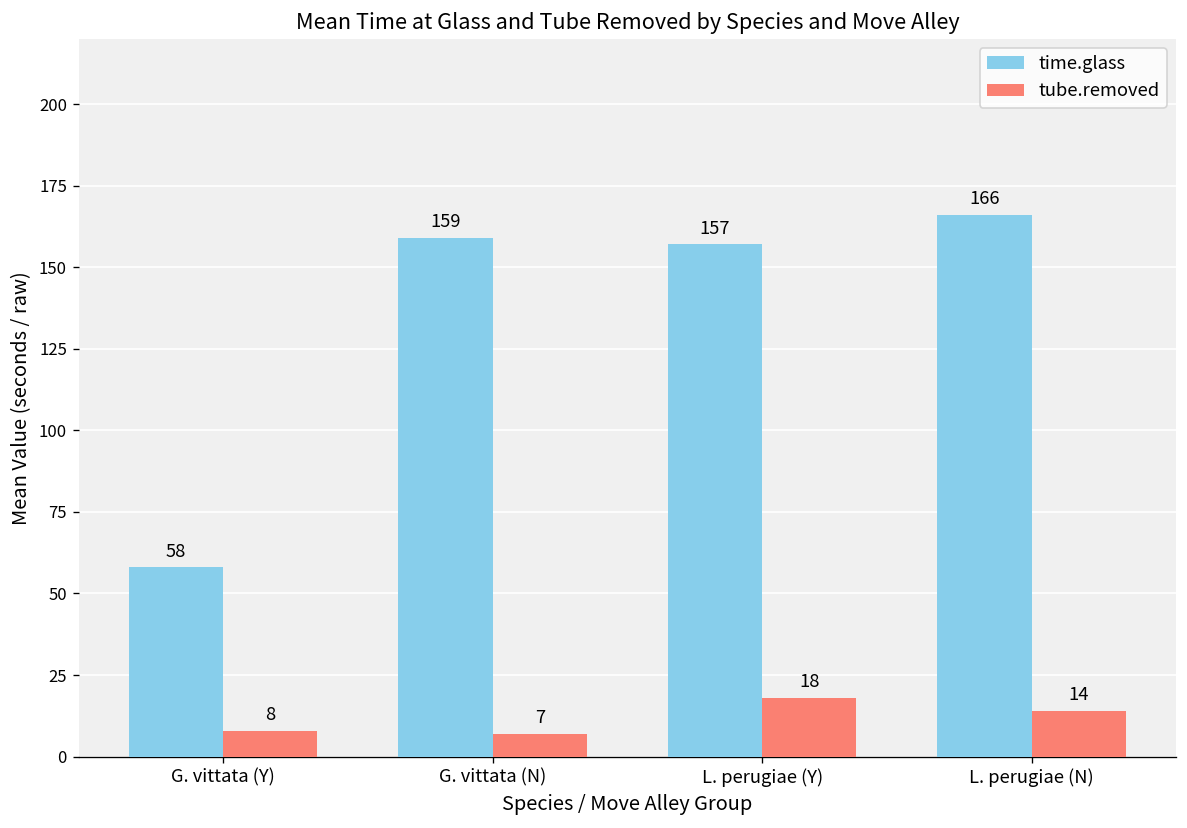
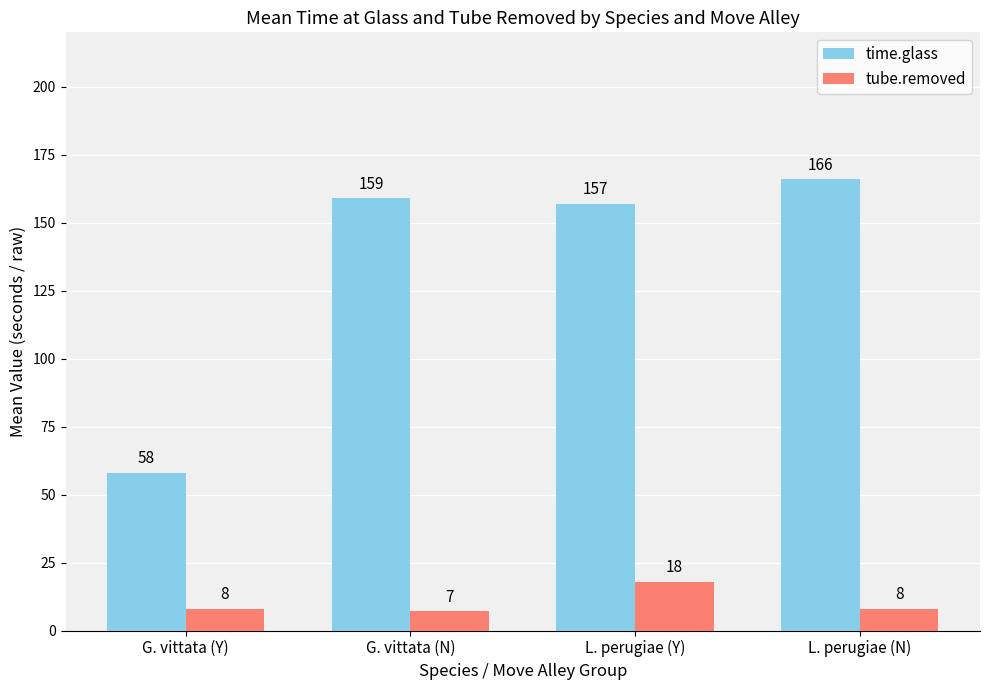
tube.removed, L. perugiae (N): 14 -> 8
